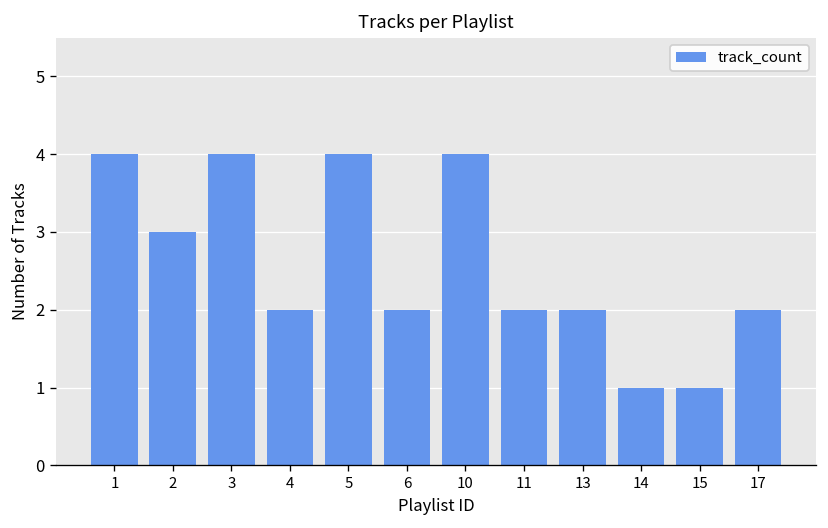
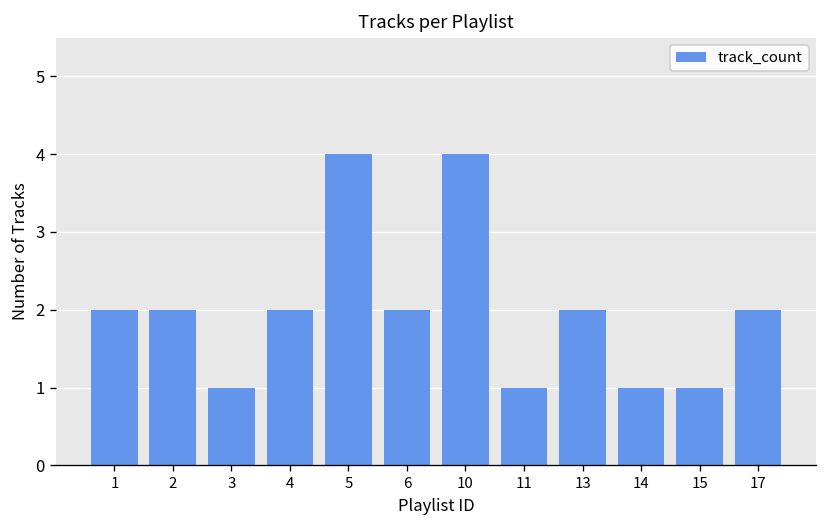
1: 4 -> 2
2: 3 -> 2
3: 4 -> 1
11: 2 -> 1
